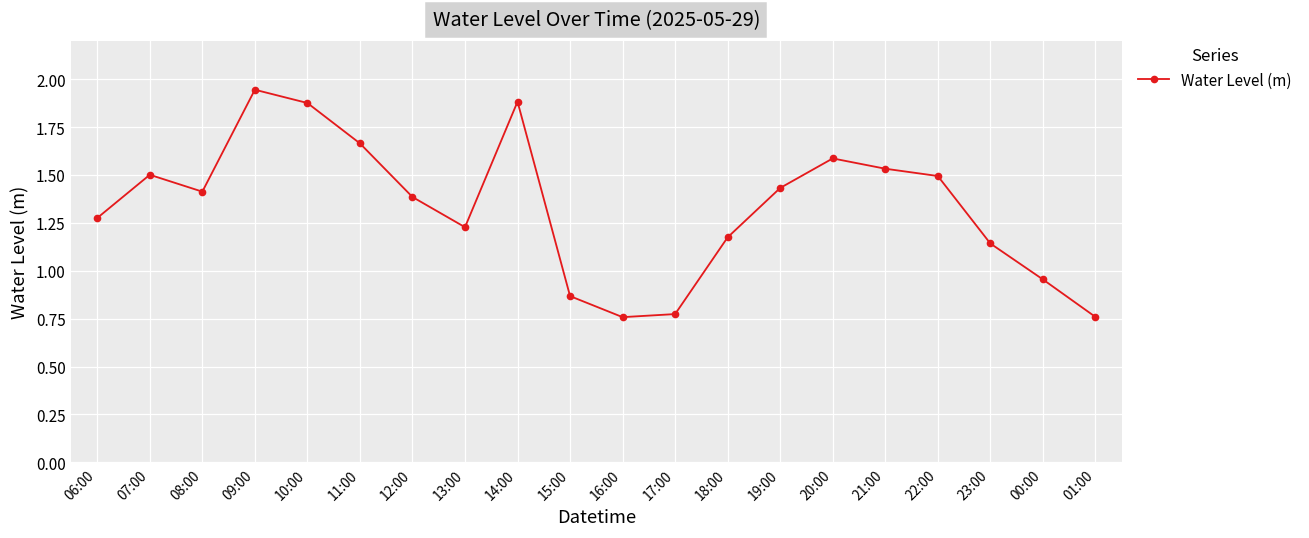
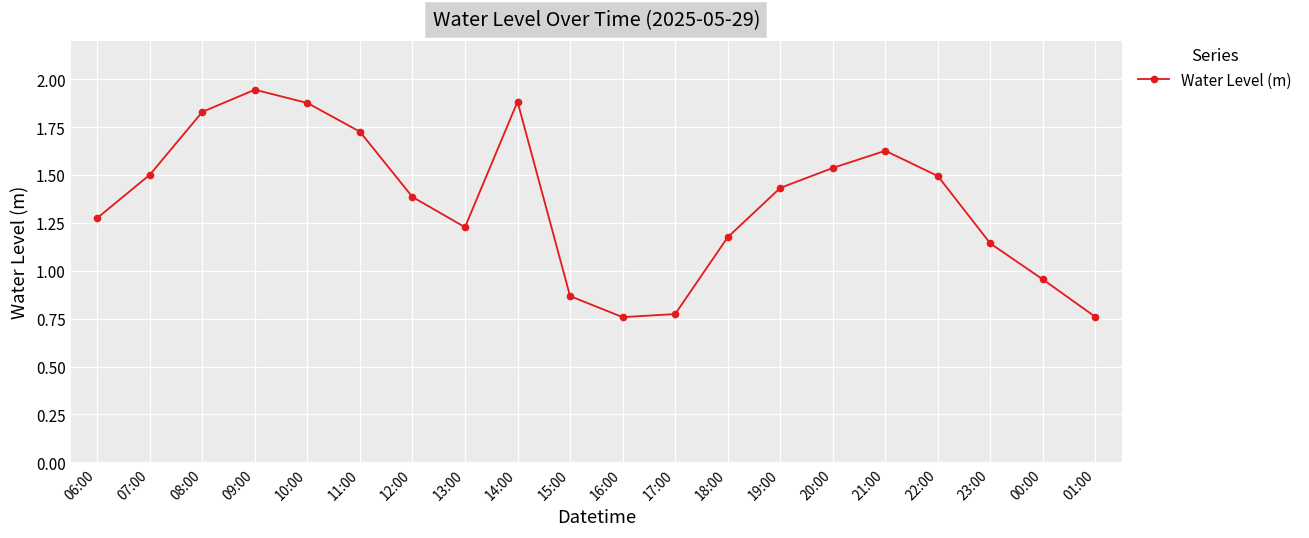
08:00: 1.41 -> 1.83
11:00: 1.66 -> 1.73
20:00: 1.59 -> 1.54
21:00: 1.53 -> 1.63
